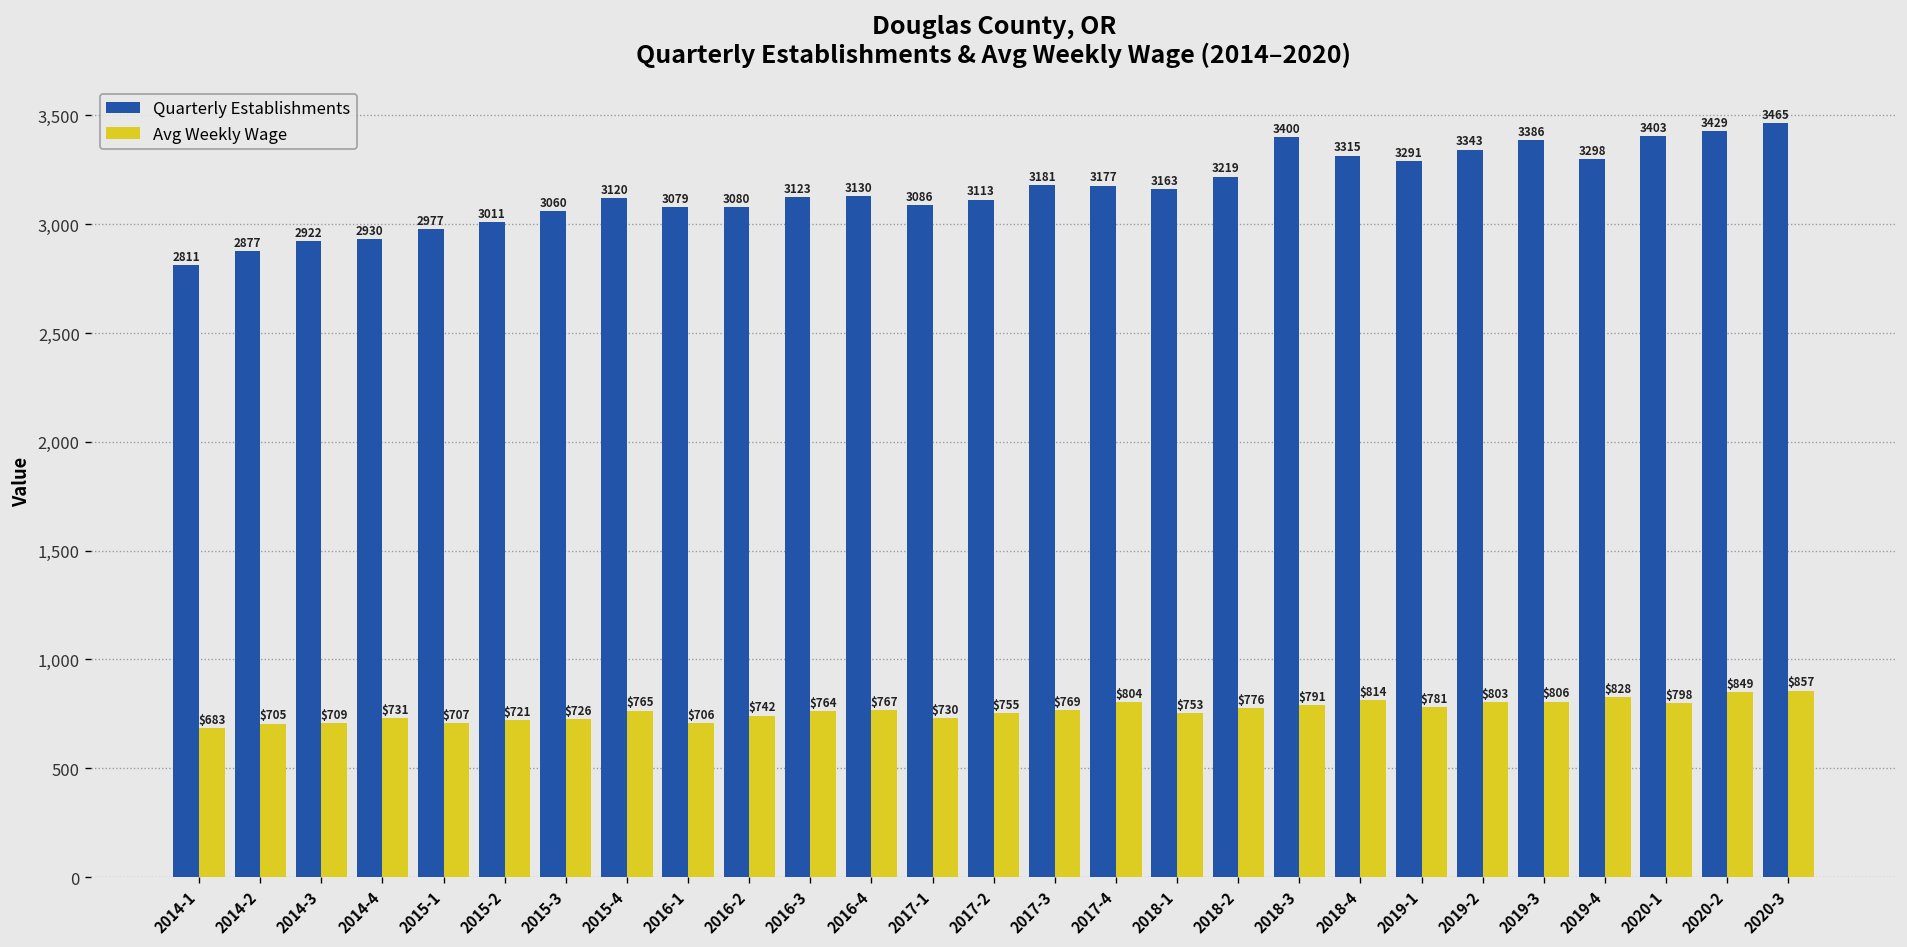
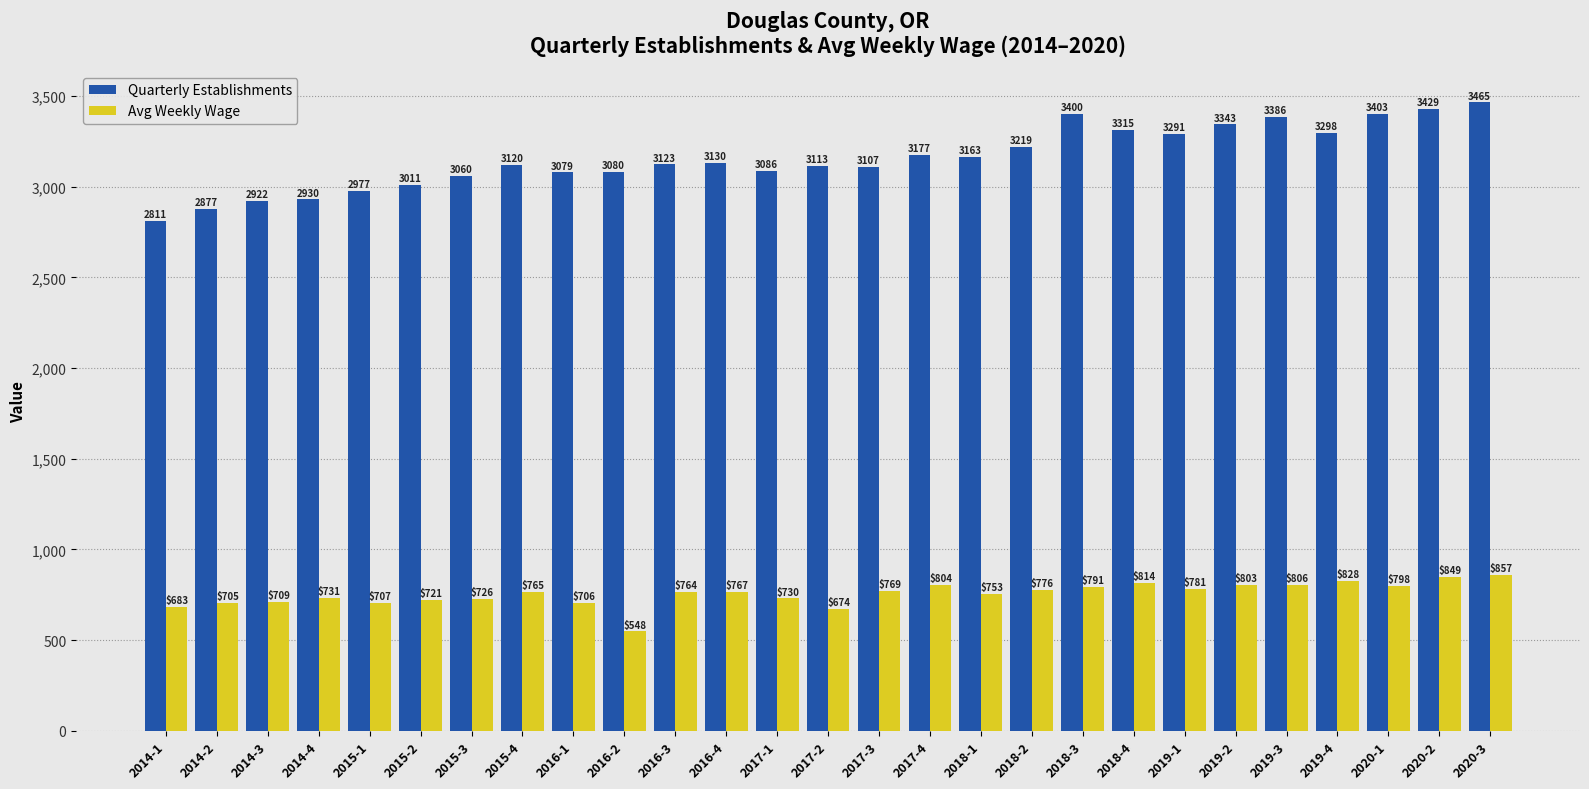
Avg Weekly Wage, 2016-2: $742 -> $548
Avg Weekly Wage, 2017-2: $755 -> $674
Quarterly Establishments, 2017-3: 3181 -> 3107
